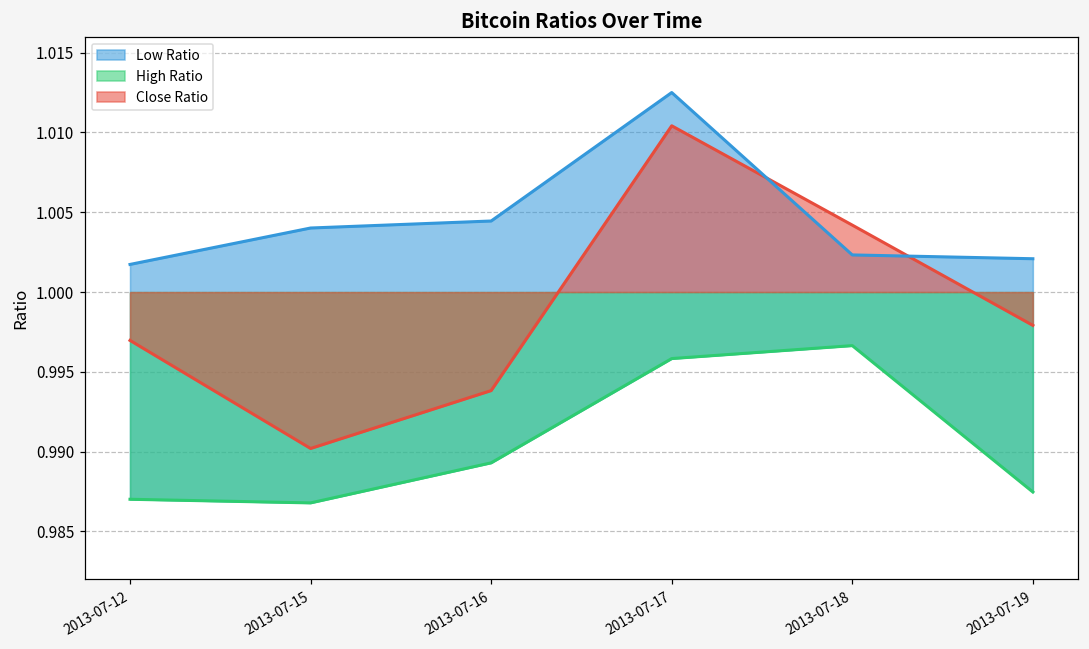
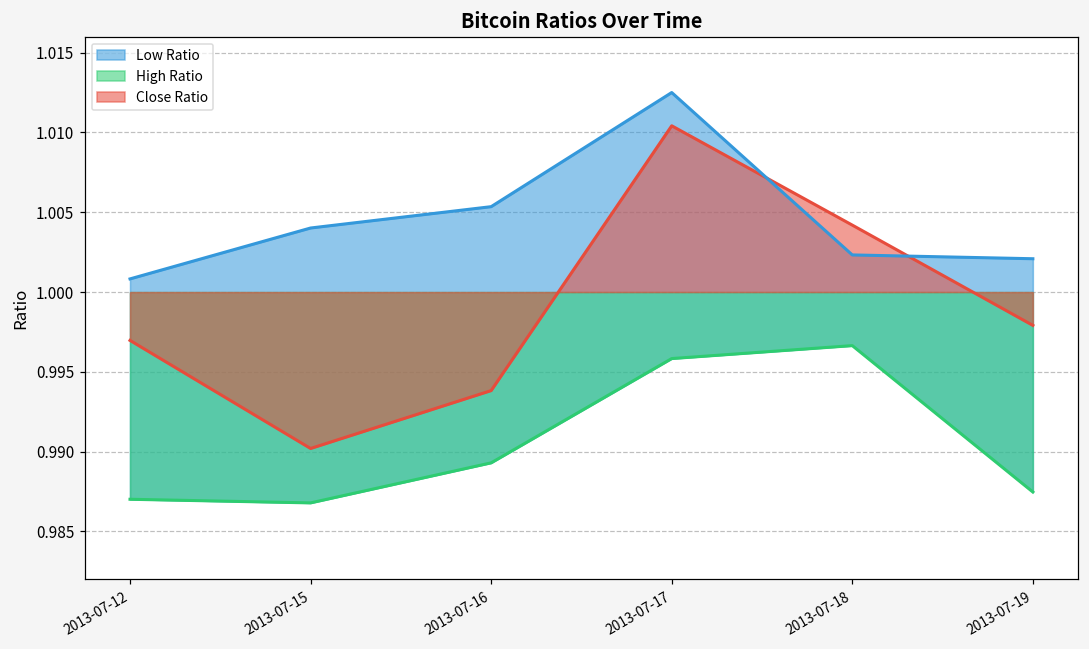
Low Ratio, 2013-07-12: 1.0017 -> 1.0008
Low Ratio, 2013-07-16: 1.0045 -> 1.0053
